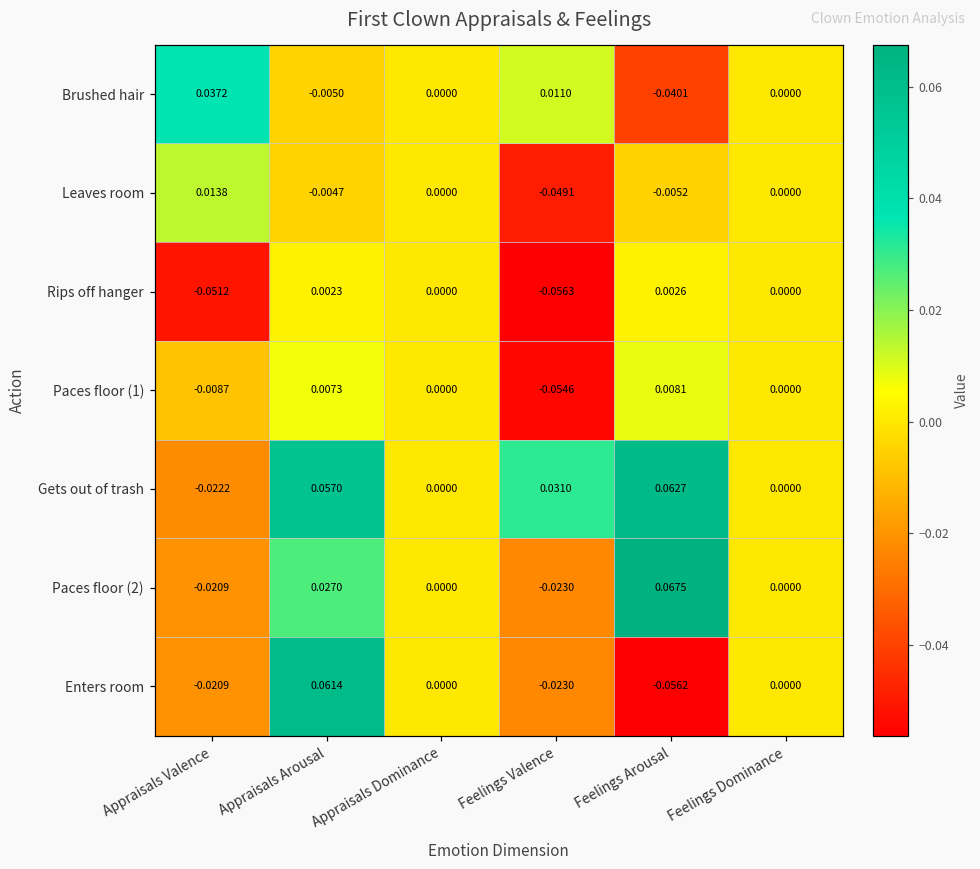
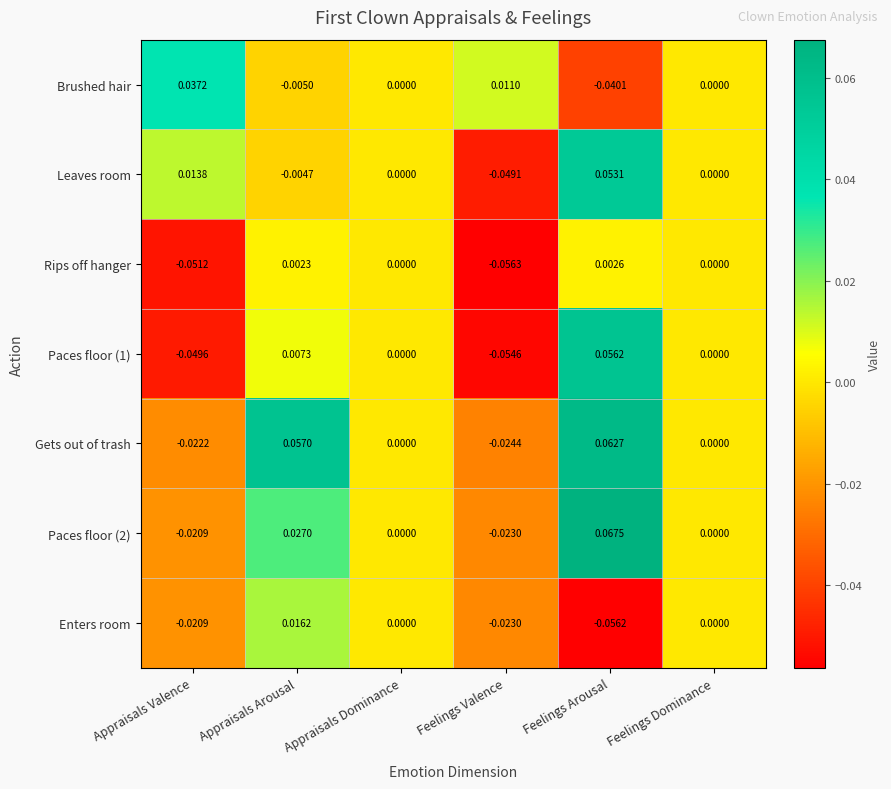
Leaves room, Feelings Arousal: -0.0052 -> 0.0531
Paces floor (1), Appraisals Valence: -0.0087 -> -0.0496
Paces floor (1), Feelings Arousal: 0.0081 -> 0.0562
Gets out of trash, Feelings Valence: 0.0310 -> -0.0244
Enters room, Appraisals Arousal: 0.0614 -> 0.0162
